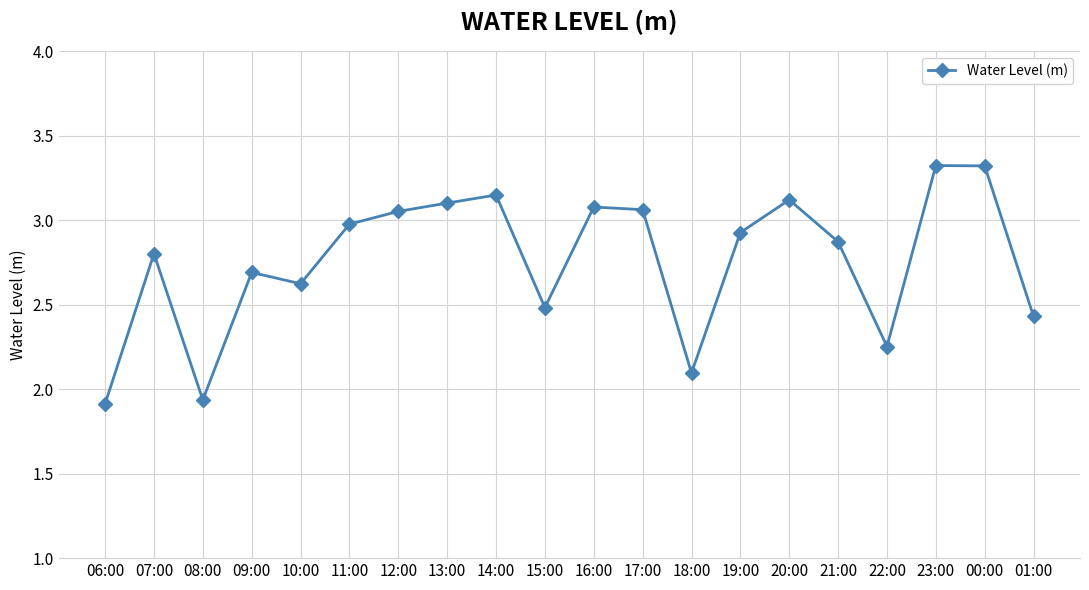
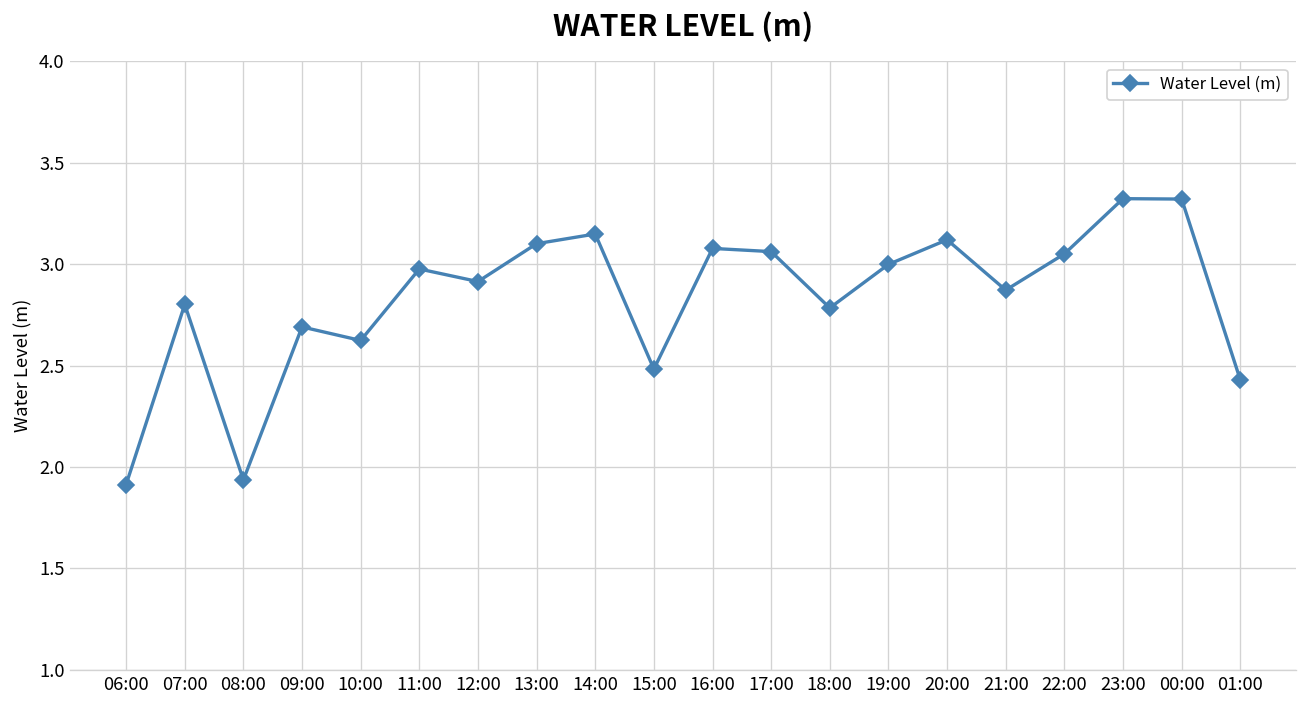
12:00: 3.05 -> 2.91
18:00: 2.10 -> 2.78
19:00: 2.93 -> 3.00
22:00: 2.25 -> 3.05
